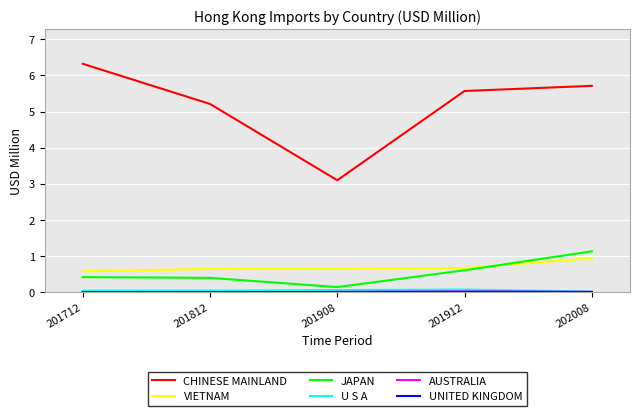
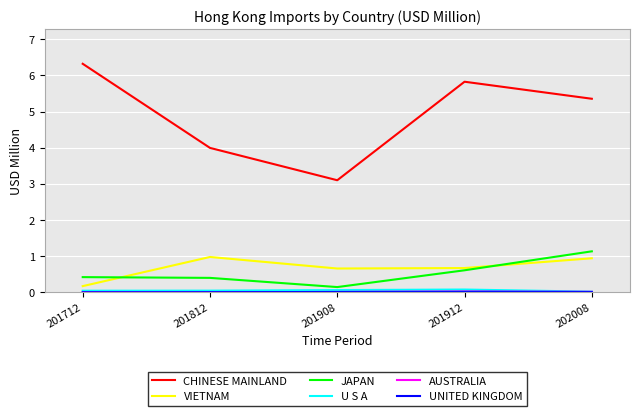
VIETNAM, 201712: 0.6 -> 0.2
CHINESE MAINLAND, 201812: 5.2 -> 4.0
VIETNAM, 201812: 0.6 -> 1.0
CHINESE MAINLAND, 201912: 5.6 -> 5.8
CHINESE MAINLAND, 202008: 5.7 -> 5.4
